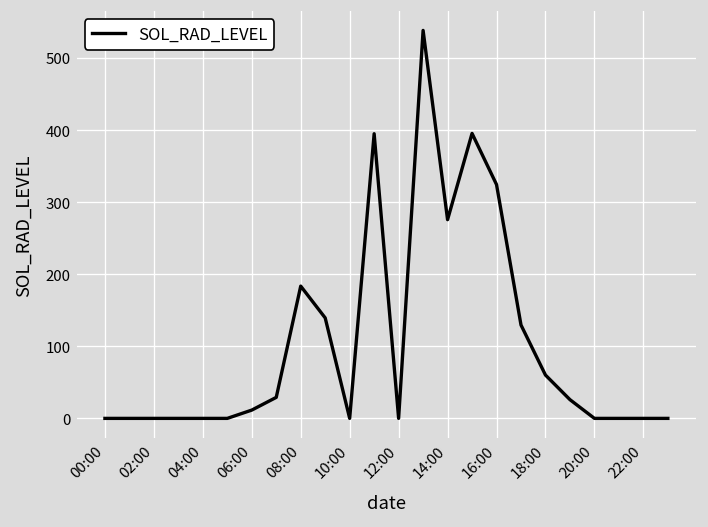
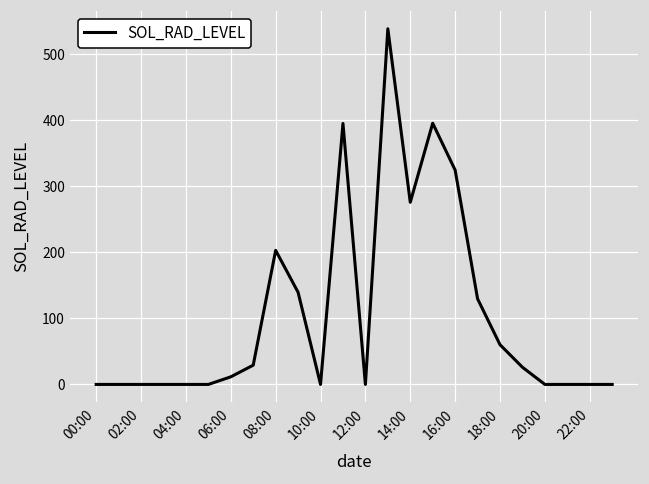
08:00: 180 -> 200
